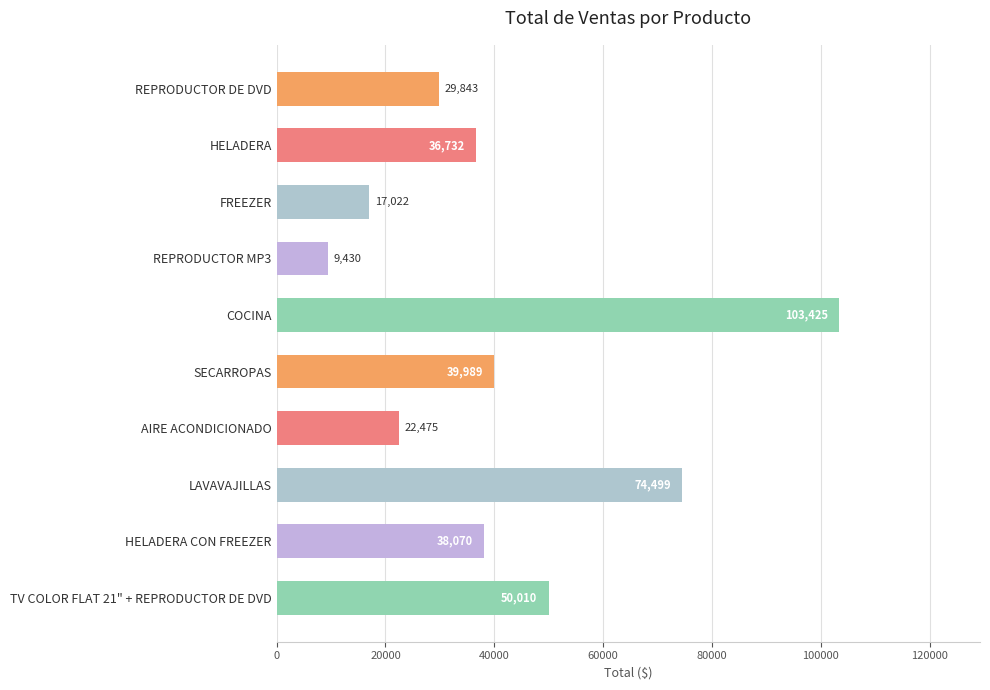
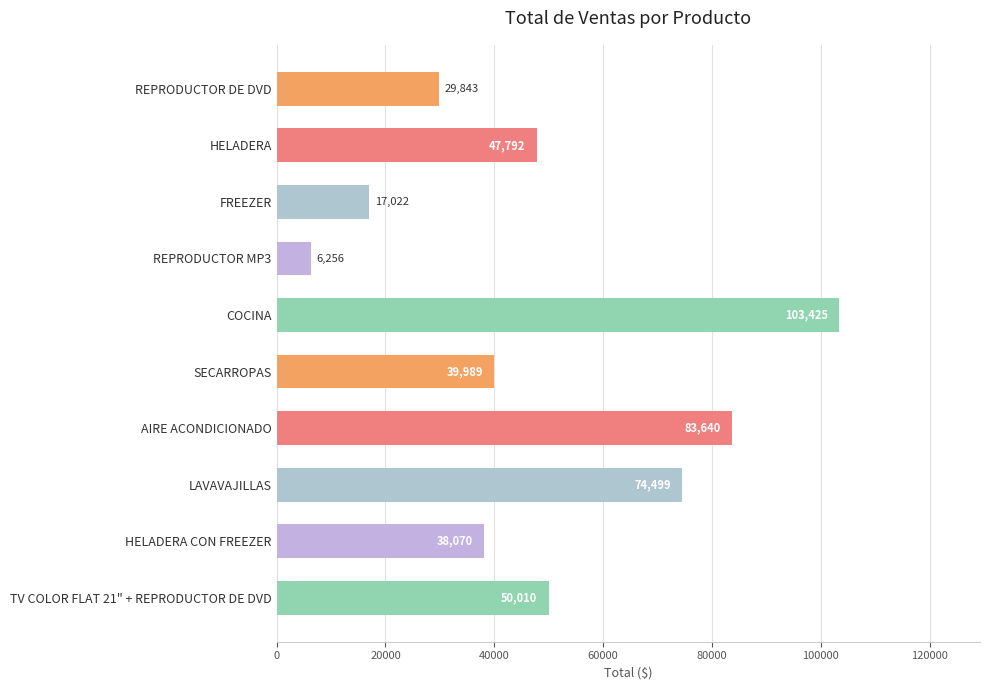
HELADERA: 36,732 -> 47,792
REPRODUCTOR MP3: 9,430 -> 6,256
AIRE ACONDICIONADO: 22,475 -> 83,640
